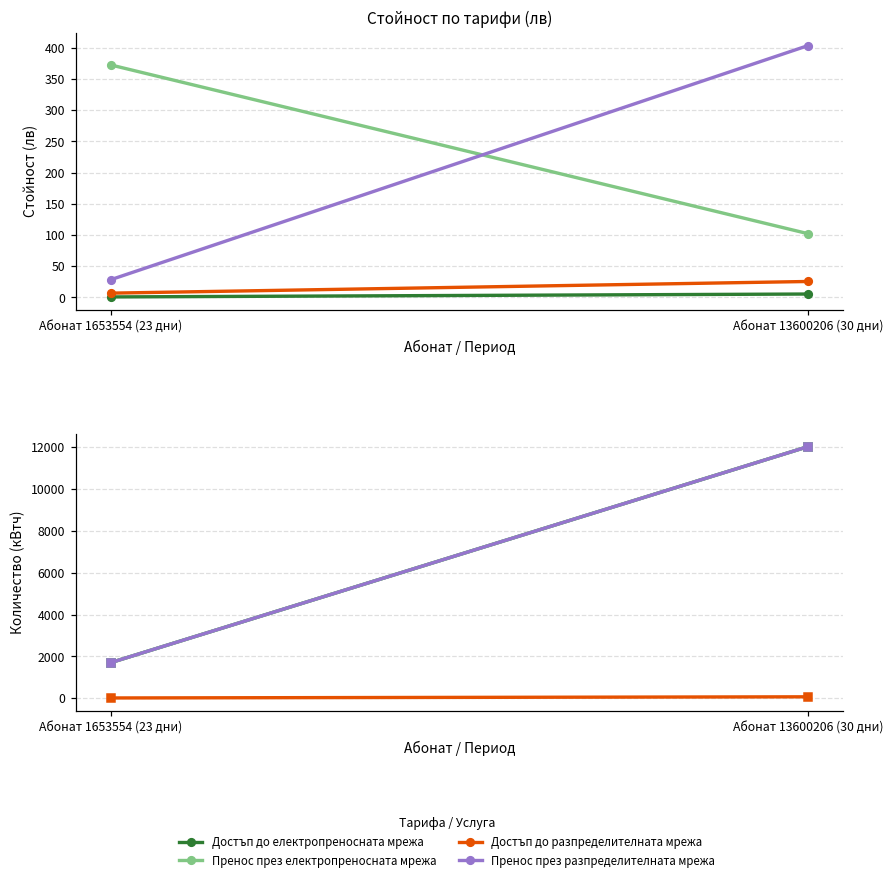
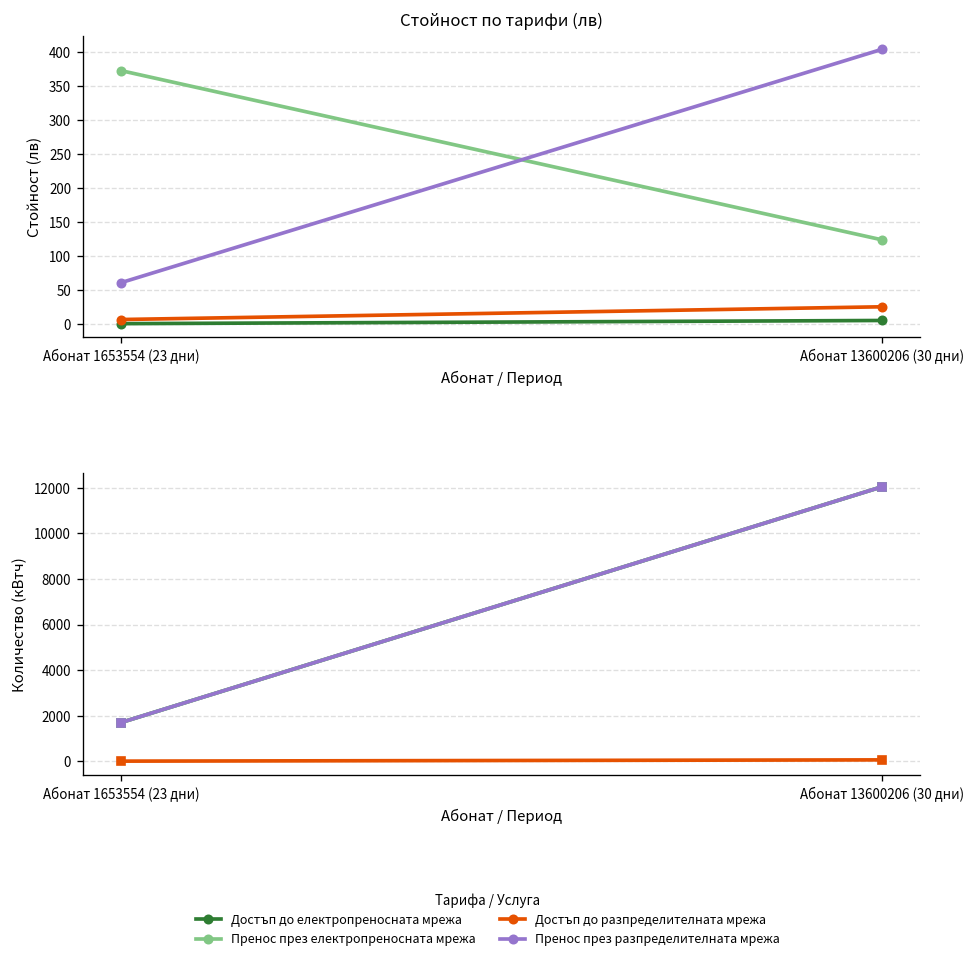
Стойност по тарифи (лв), Пренос през разпределителната мрежа, Абонат 1653554 (23 дни): 30 -> 60
Стойност по тарифи (лв), Пренос през електропреносната мрежа, Абонат 13600206 (30 дни): 100 -> 120
